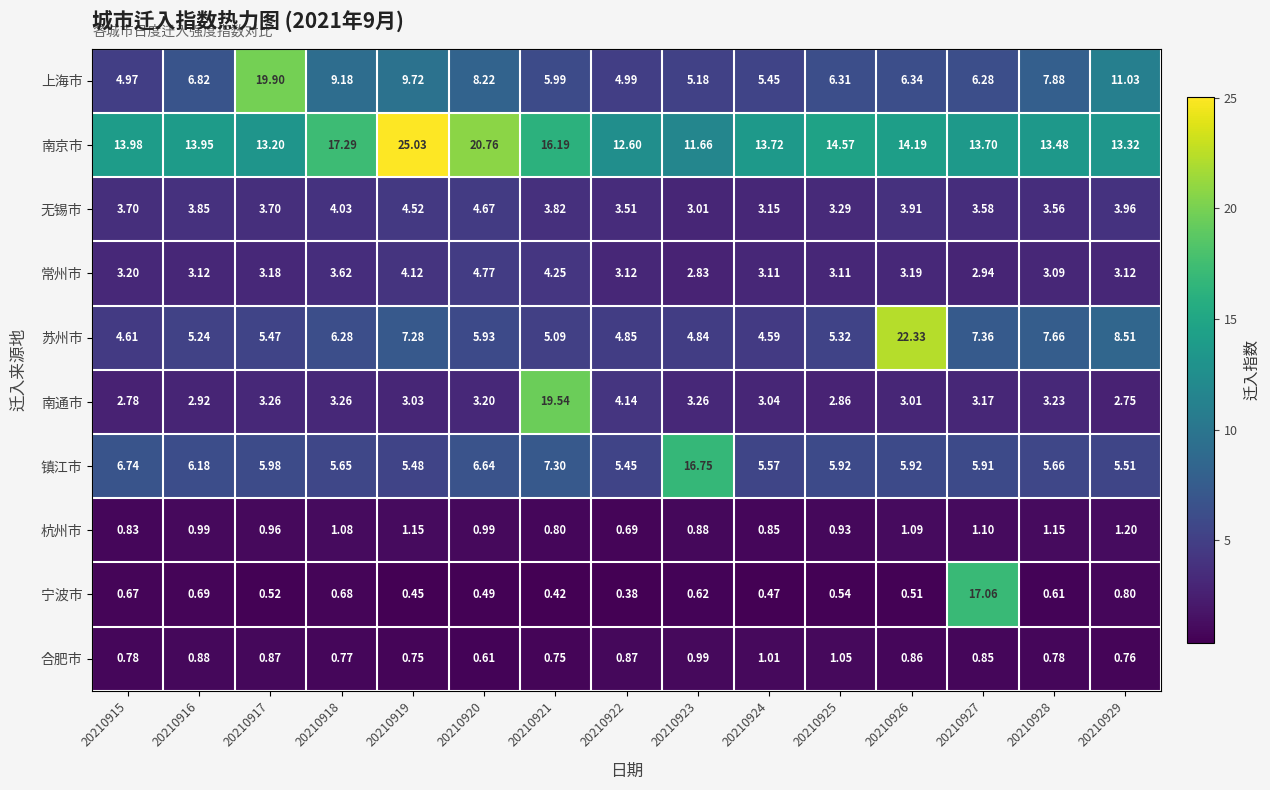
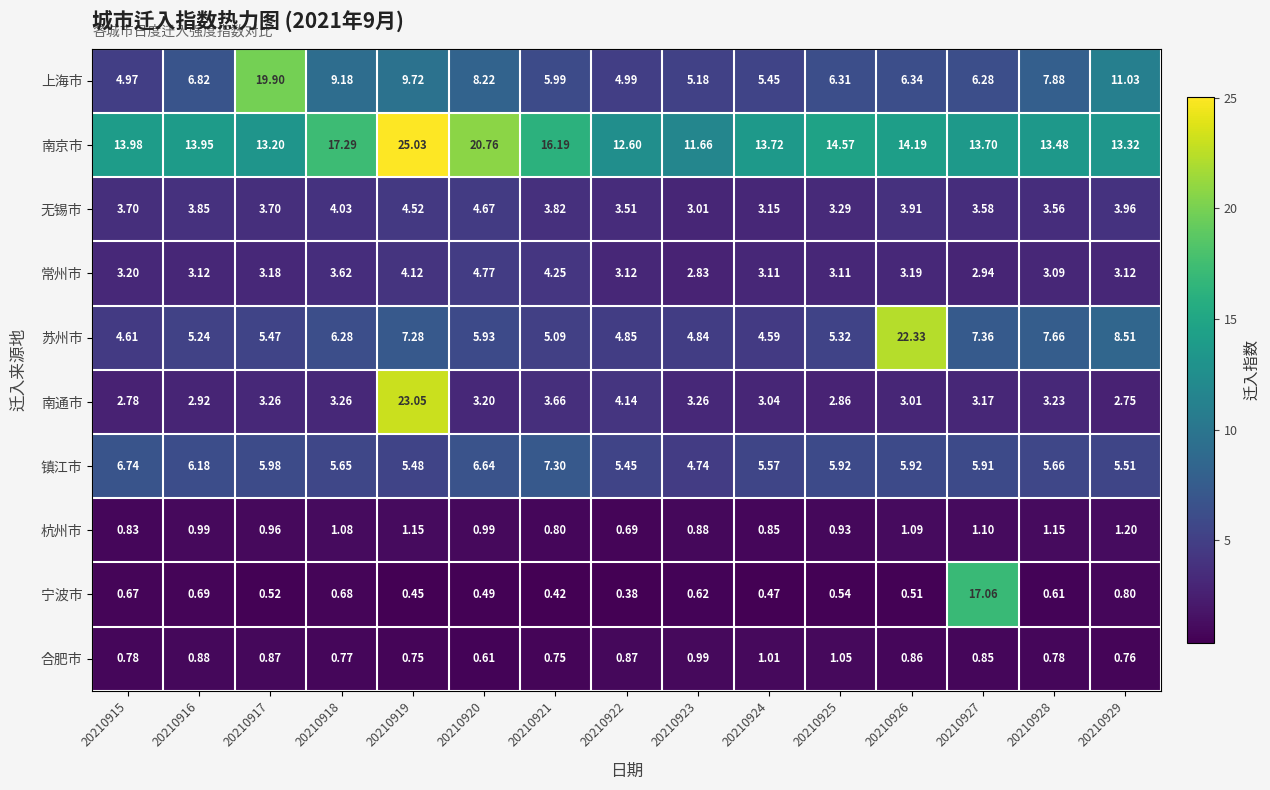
南通市, 20210919: 3.03 -> 23.05
南通市, 20210921: 19.54 -> 3.66
镇江市, 20210923: 16.75 -> 4.74
